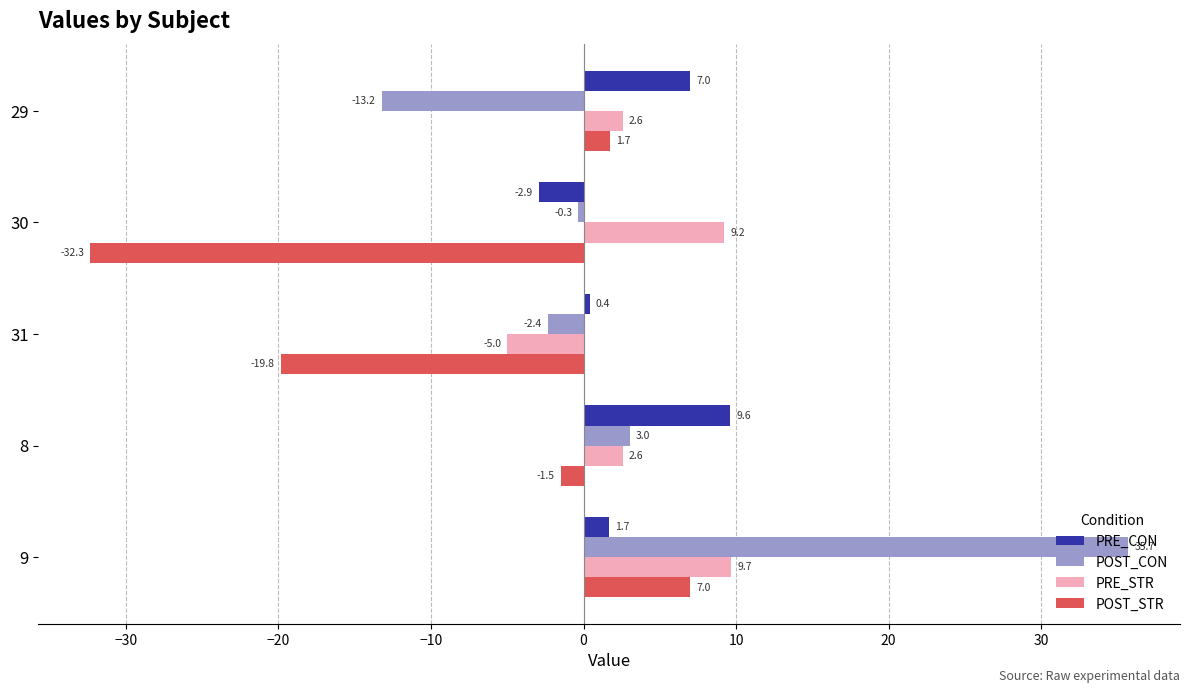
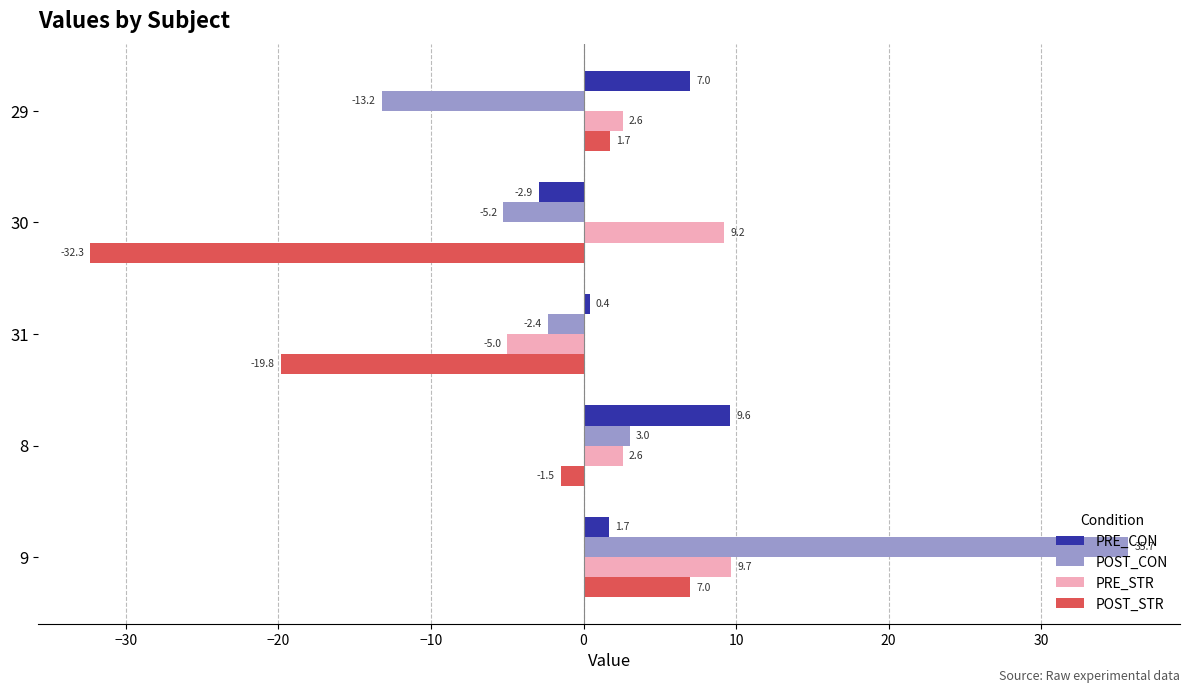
POST_CON, 30: -0.3 -> -5.2
